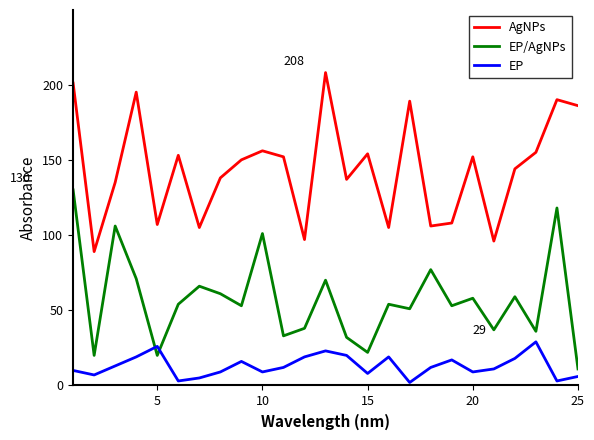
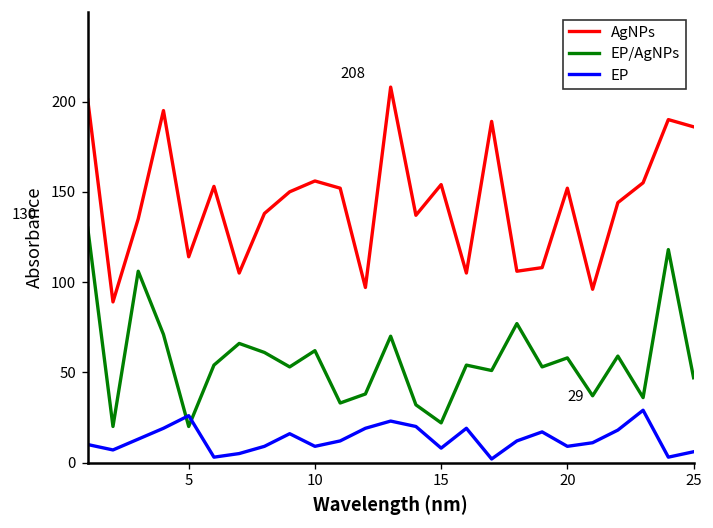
AgNPs, 5: 107 -> 114
EP/AgNPs, 10: 101 -> 62
EP/AgNPs, 25: 11 -> 47
